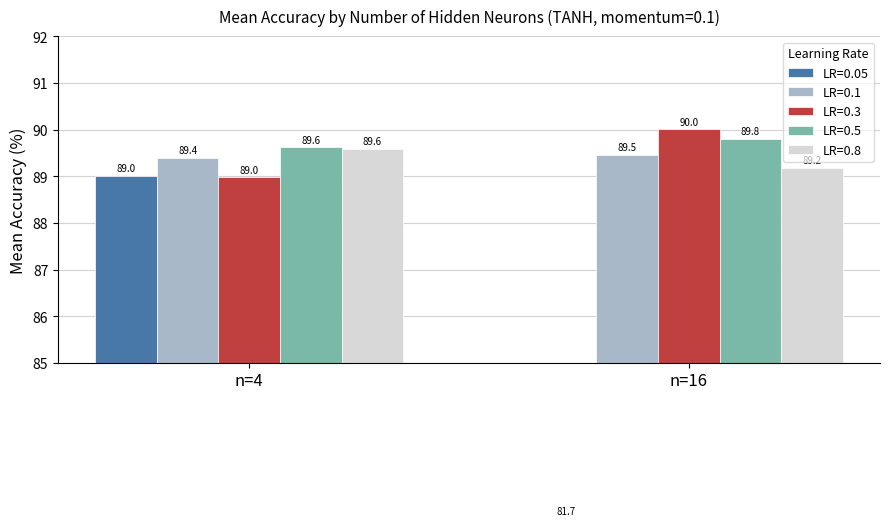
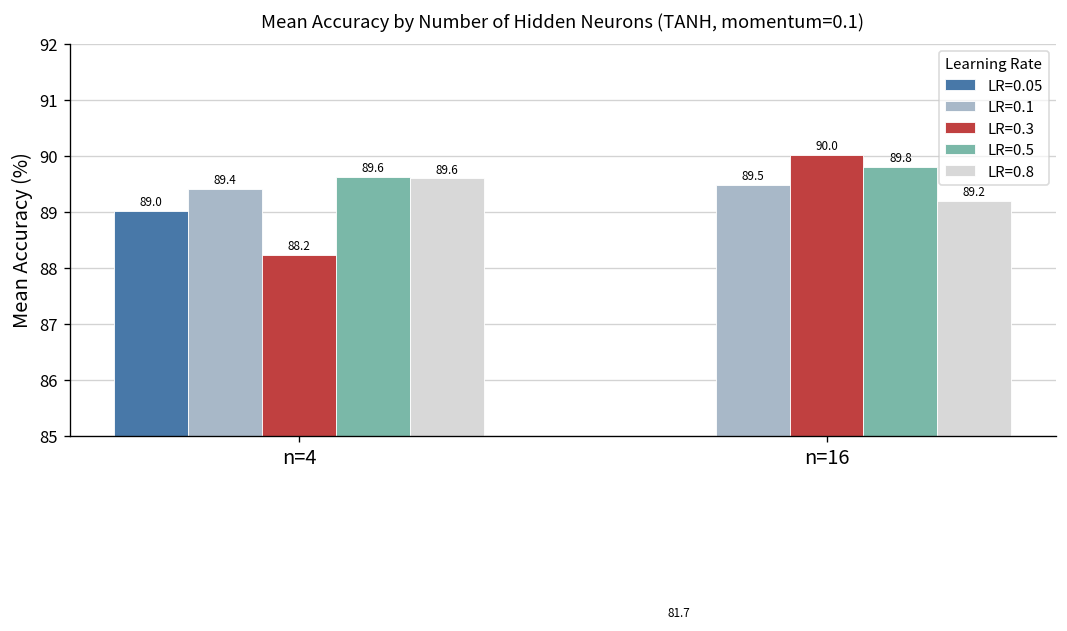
LR=0.3, n=4: 89.0 -> 88.2
